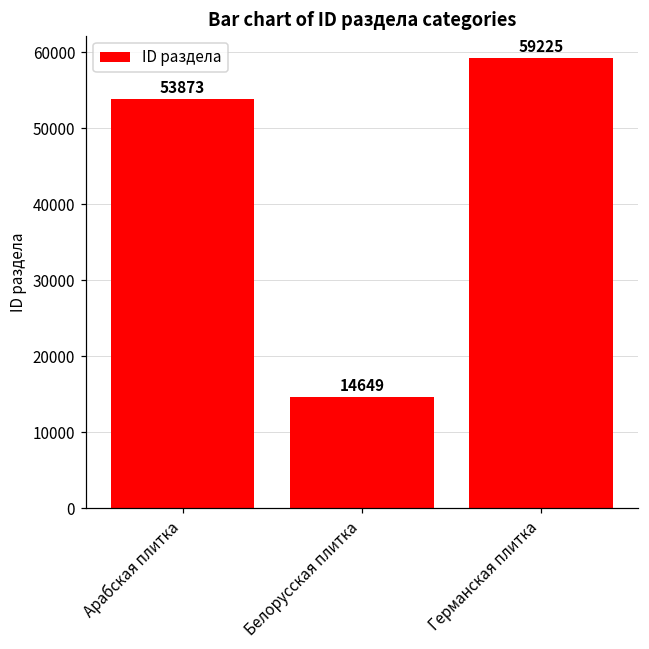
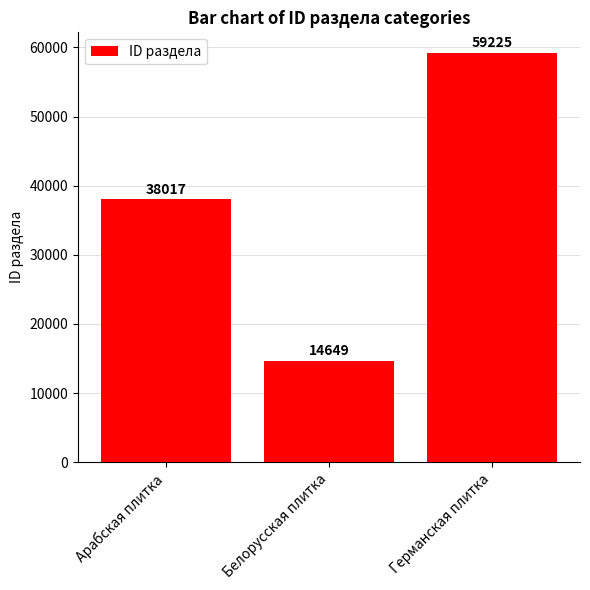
Арабская плитка: 53873 -> 38017
